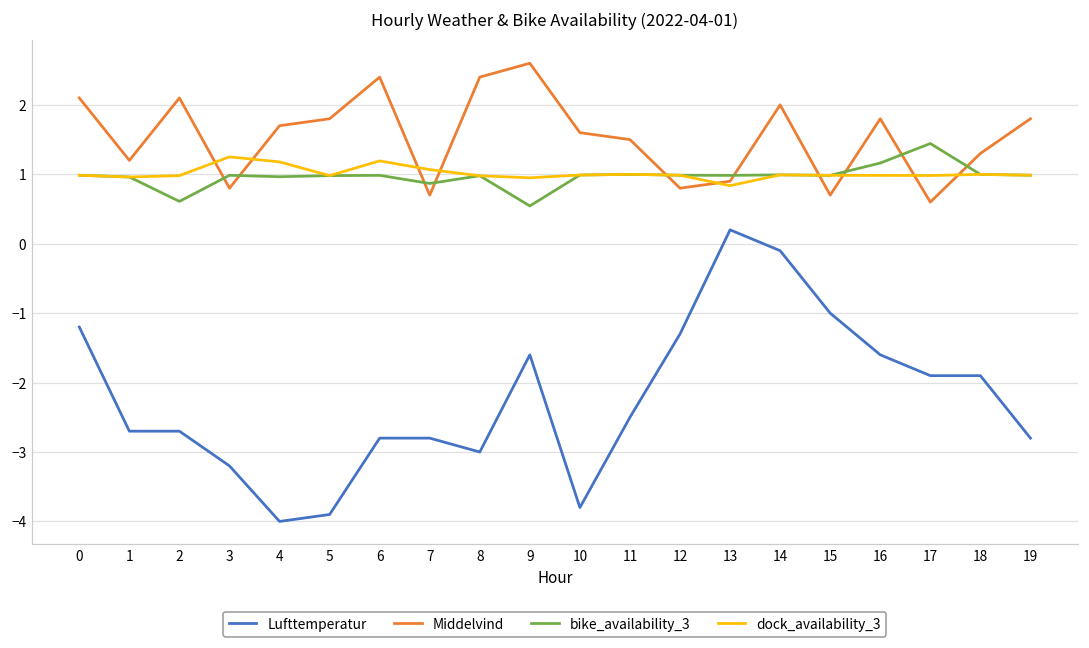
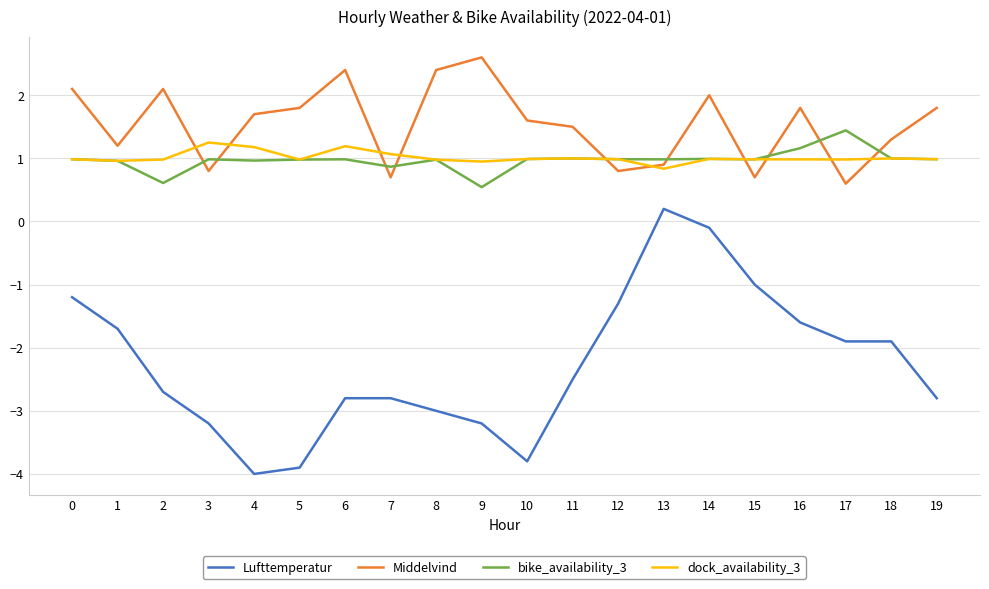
Lufttemperatur, 1: -2.7 -> -1.7
Lufttemperatur, 9: -1.6 -> -3.2
